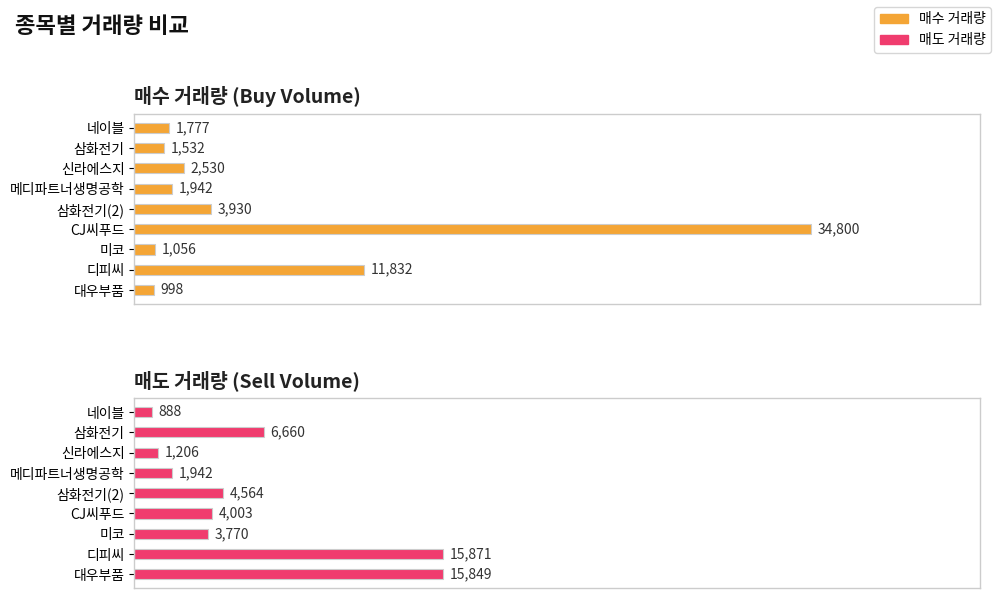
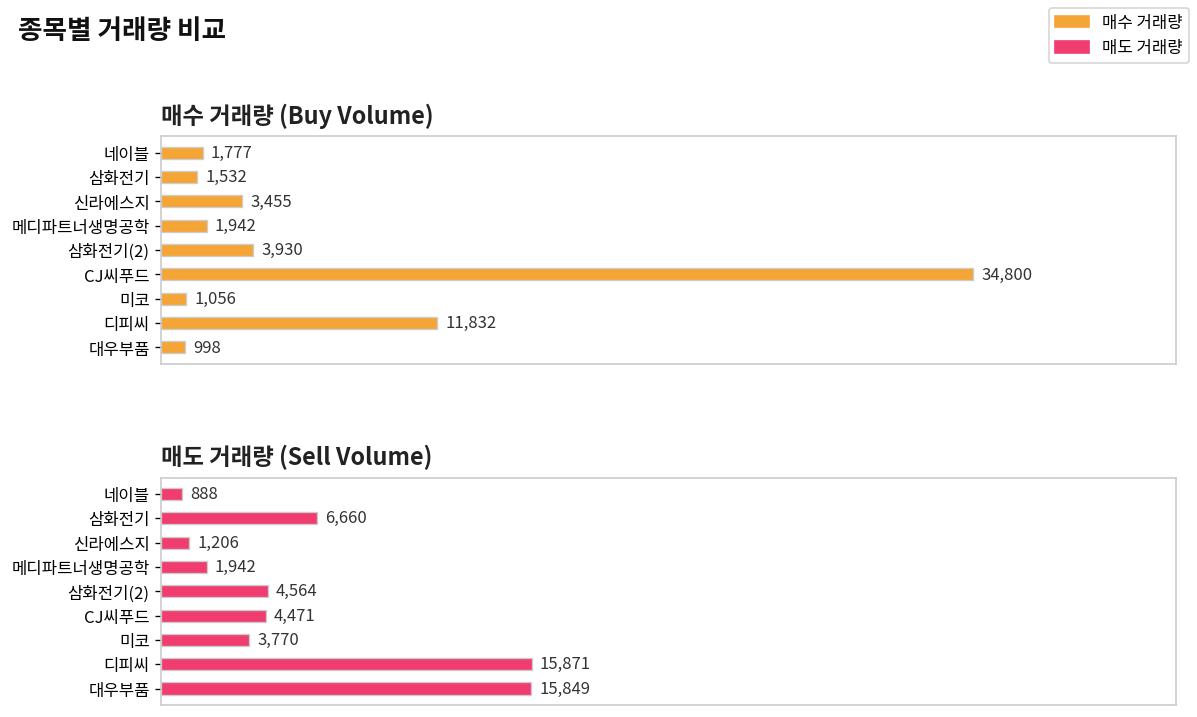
매수 거래량 (Buy Volume), 신라에스지: 2,530 -> 3,455
매도 거래량 (Sell Volume), CJ씨푸드: 4,003 -> 4,471
